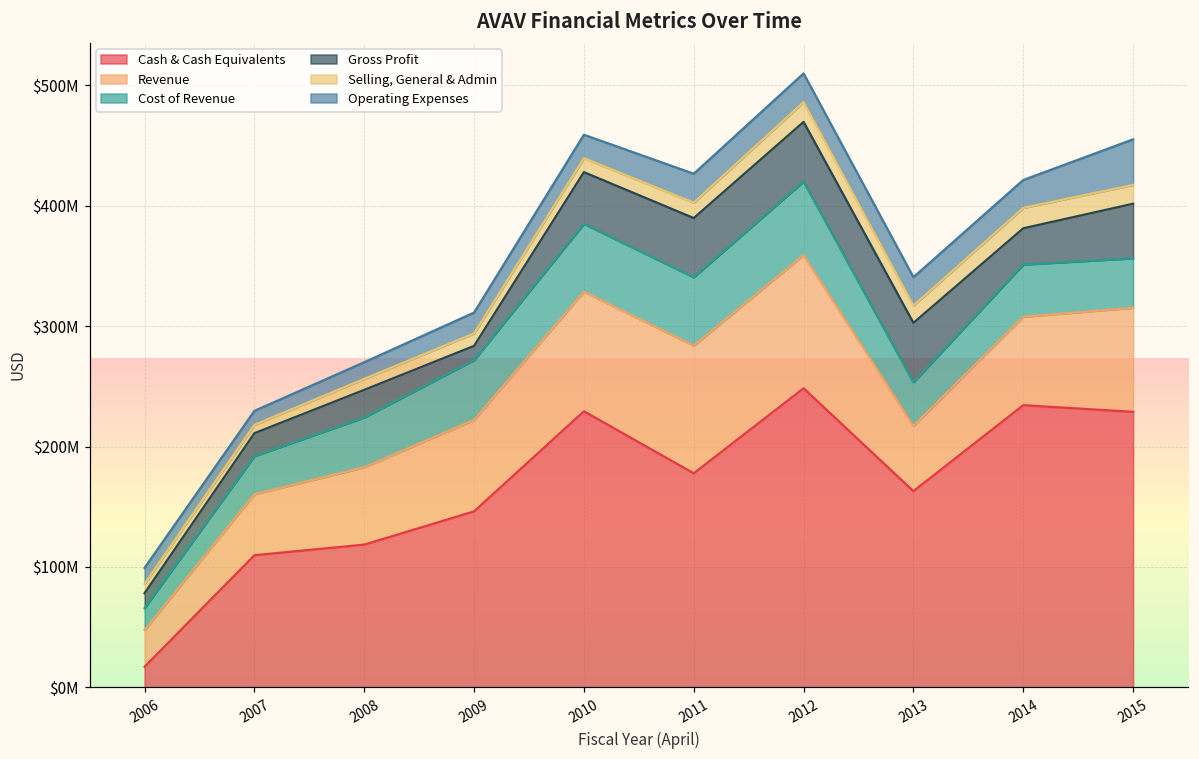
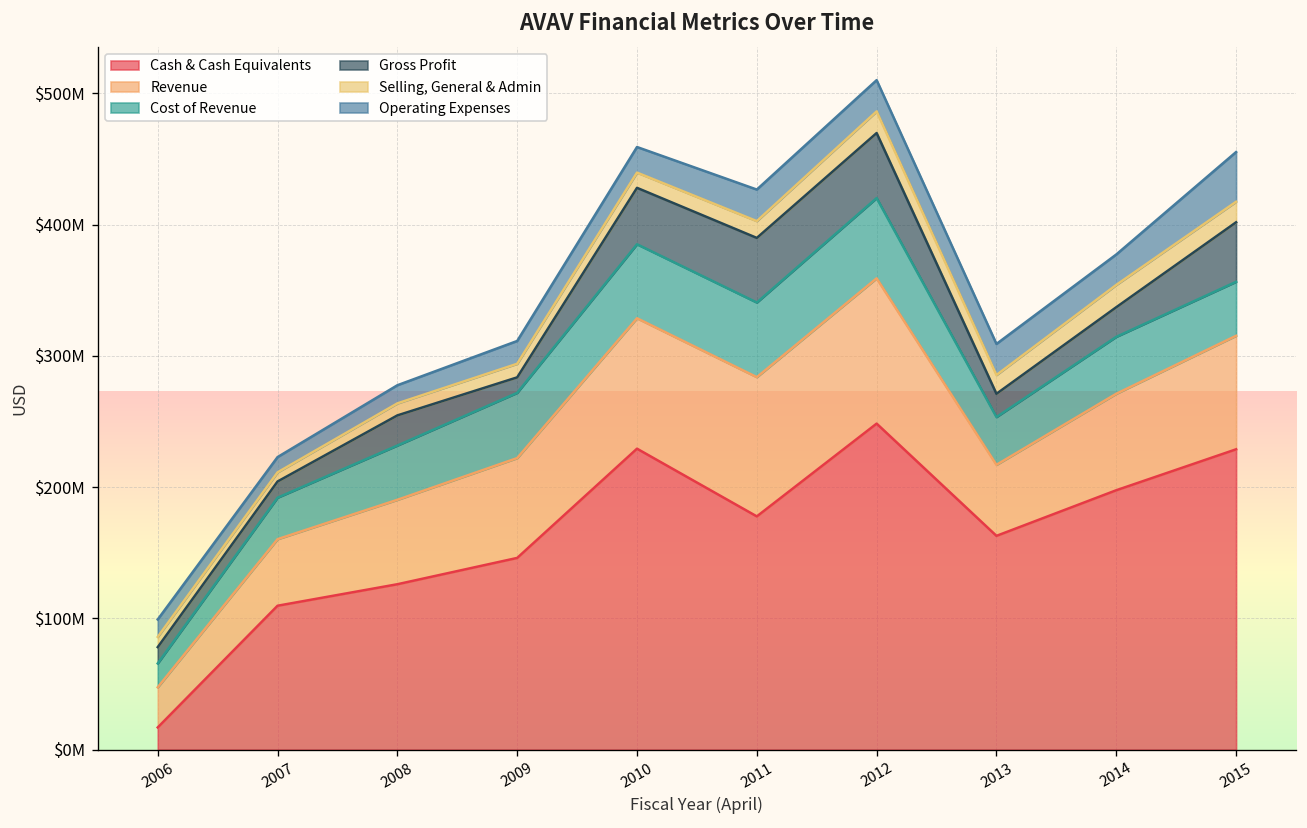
Gross Profit, 2007: $19000000 -> $12000000
Cash & Cash Equivalents, 2008: $118000000 -> $126000000
Gross Profit, 2013: $49000000 -> $18000000
Cash & Cash Equivalents, 2014: $234000000 -> $198000000
Gross Profit, 2014: $30000000 -> $23000000
